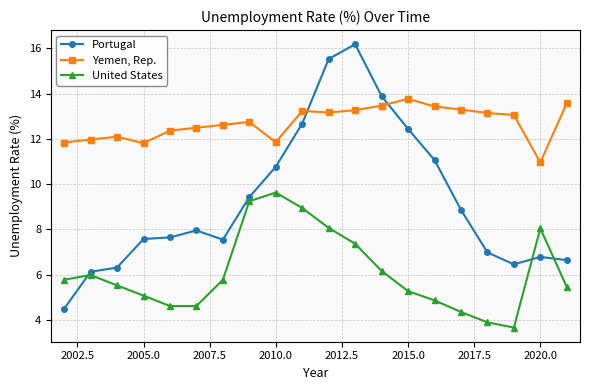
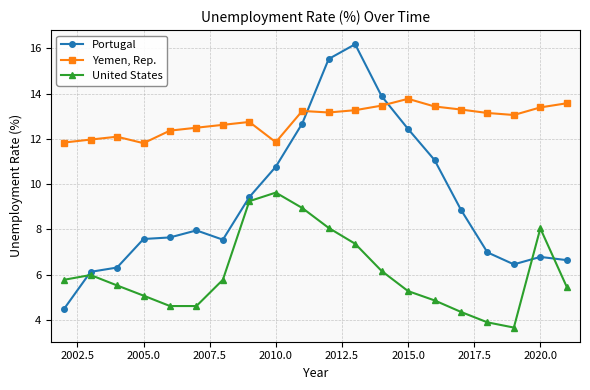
Yemen, Rep., 2020.0: 11.0 -> 13.4
